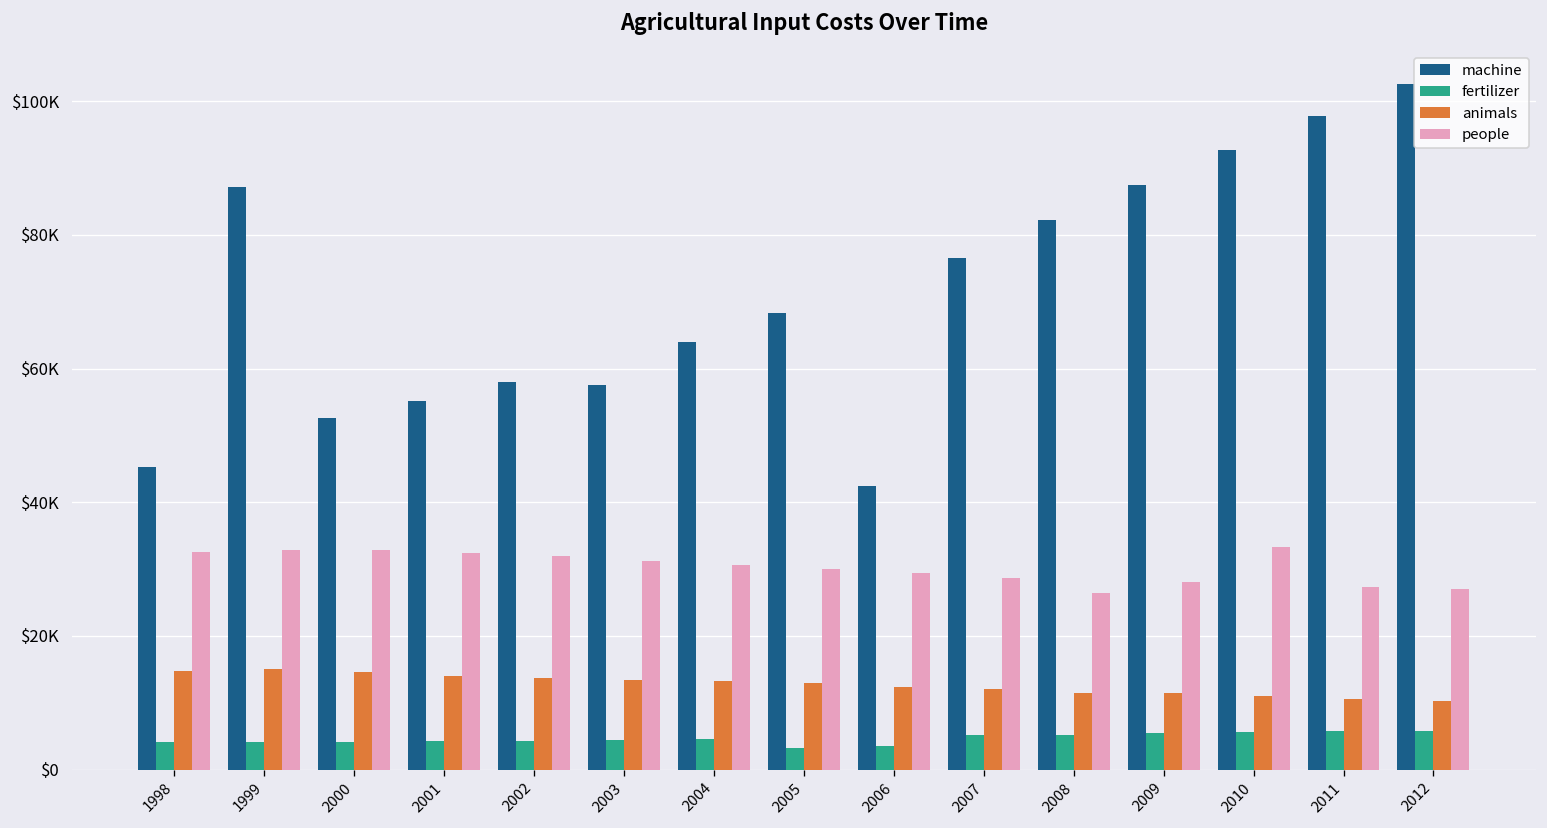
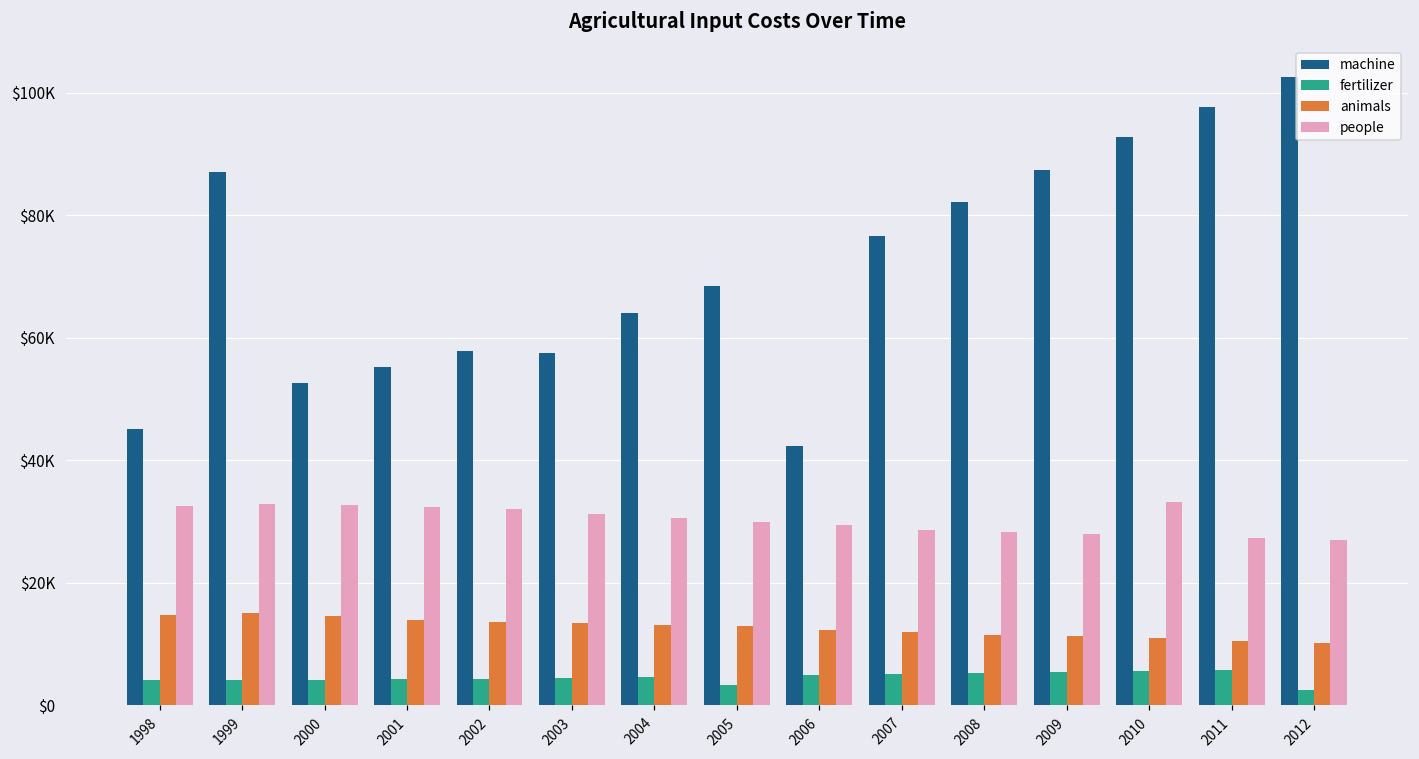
fertilizer, 2006: $3000 -> $5000
people, 2008: $26000 -> $28000
fertilizer, 2012: $6000 -> $2000
